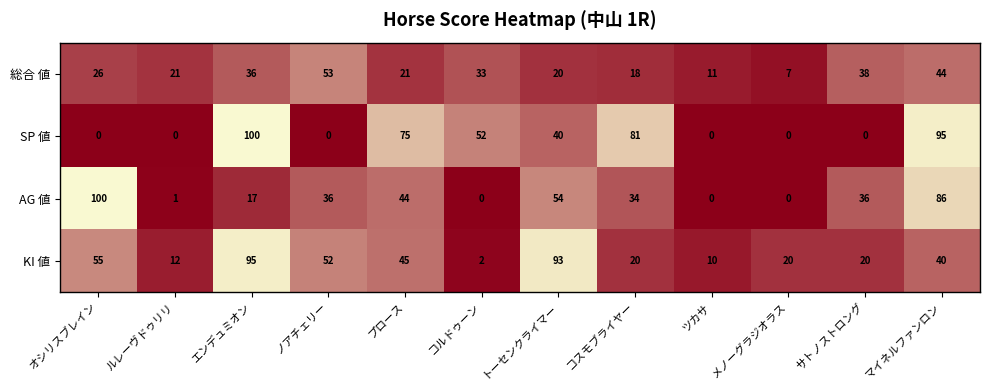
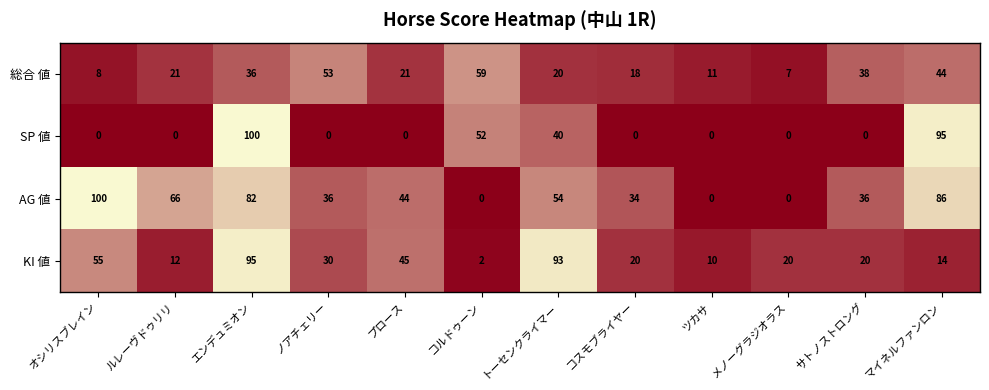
総合 値, オシリスブレイン: 26 -> 8
総合 値, コルドゥーン: 33 -> 59
SP 値, プロース: 75 -> 0
SP 値, コスモブライヤー: 81 -> 0
AG 値, ルレーヴドゥリリ: 1 -> 66
AG 値, エンデュミオン: 17 -> 82
KI 値, ノアチェリー: 52 -> 30
KI 値, マイネルファンロン: 40 -> 14
